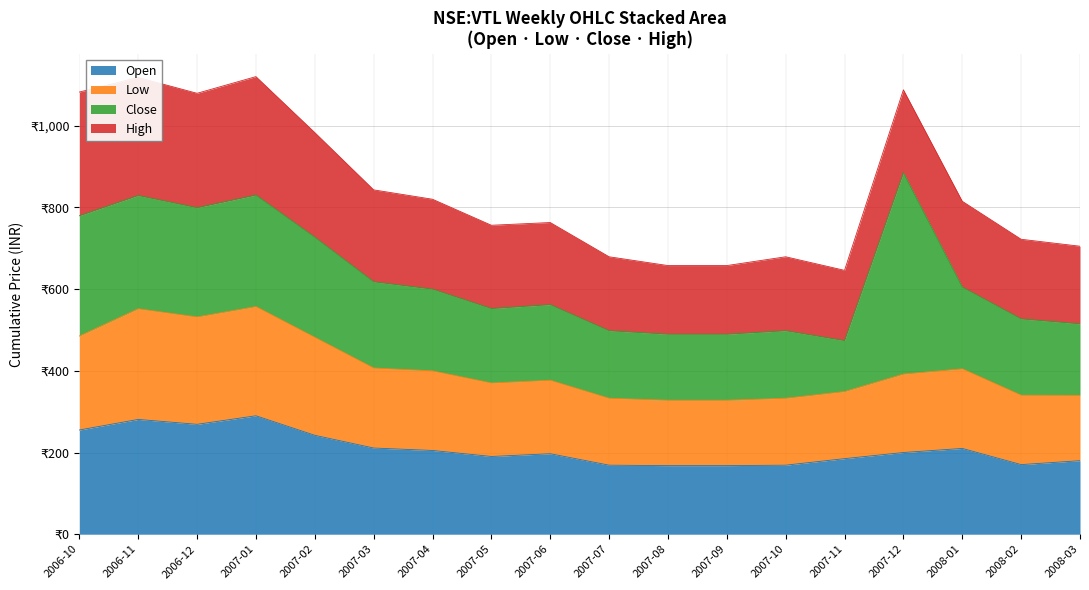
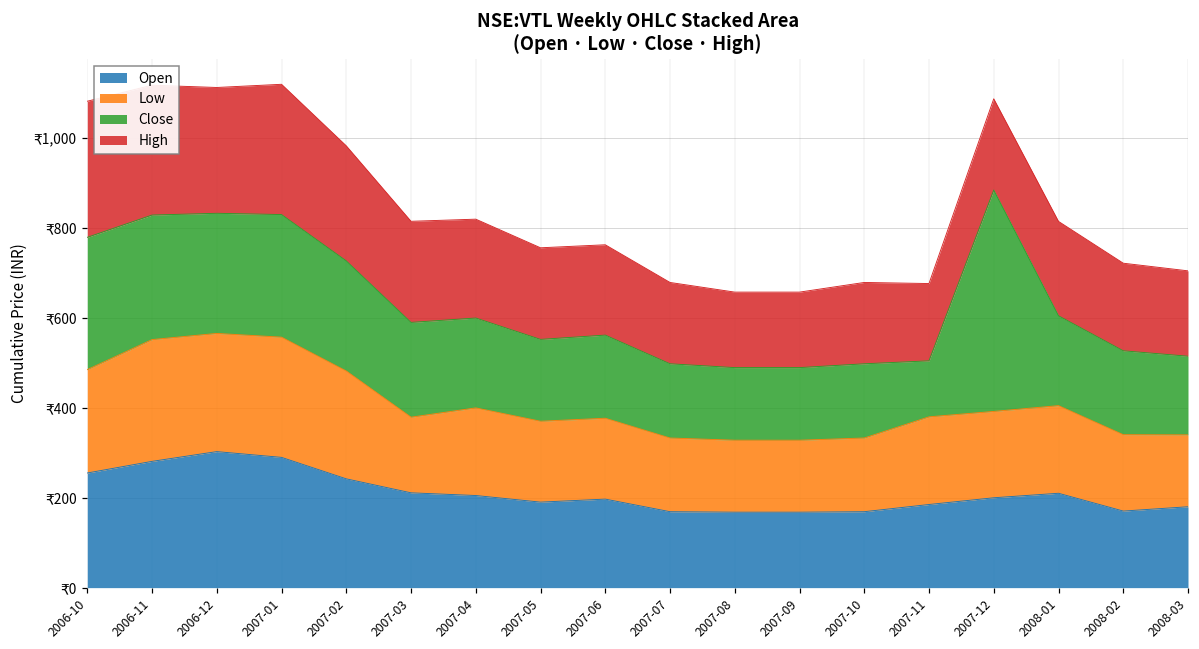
Open, 2006-12: ₹270 -> ₹300
Low, 2007-03: ₹200 -> ₹170
Low, 2007-11: ₹160 -> ₹200
